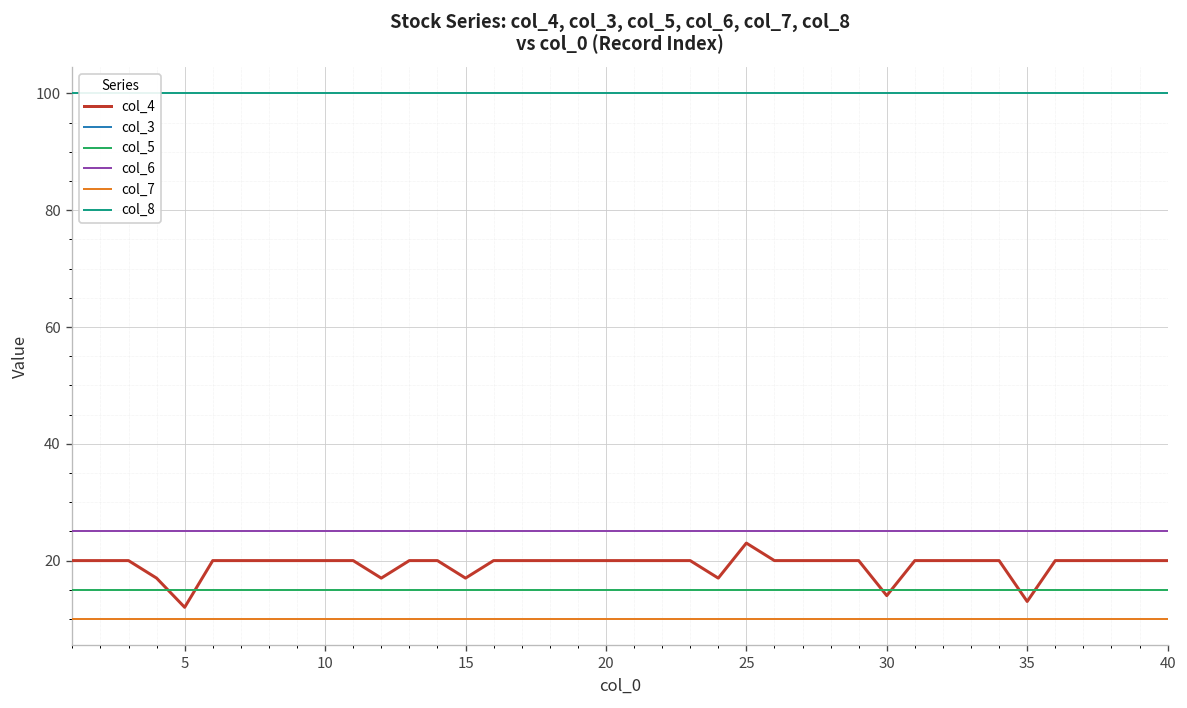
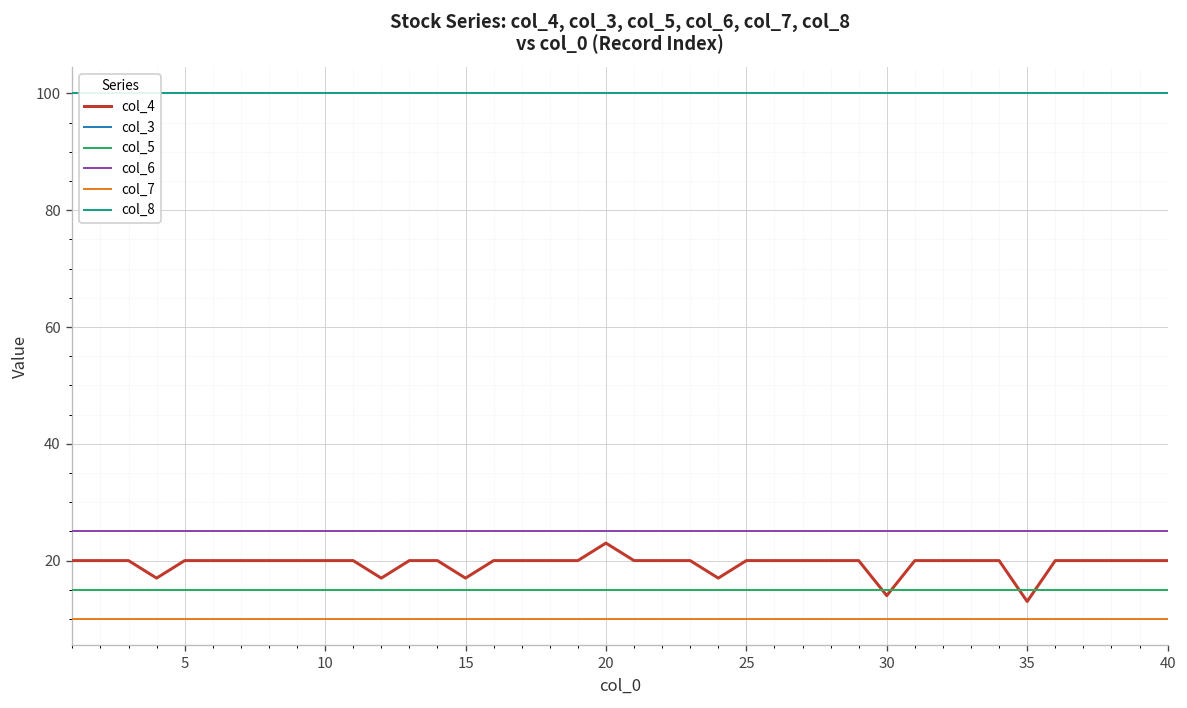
col_4, 5: 12 -> 20
col_4, 20: 20 -> 23
col_4, 25: 23 -> 20
